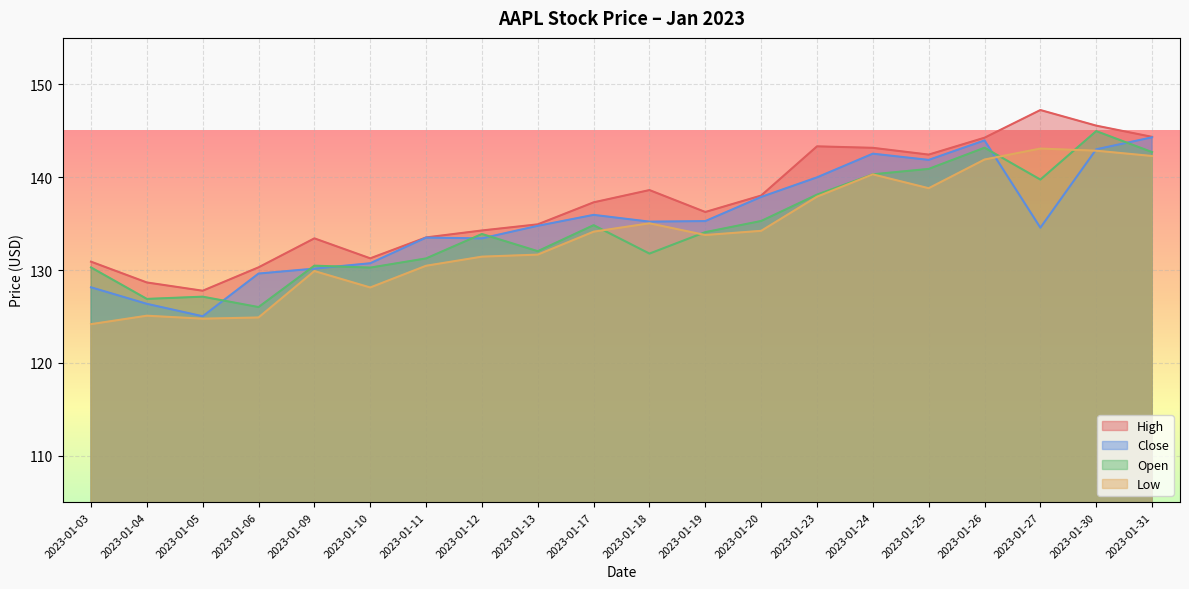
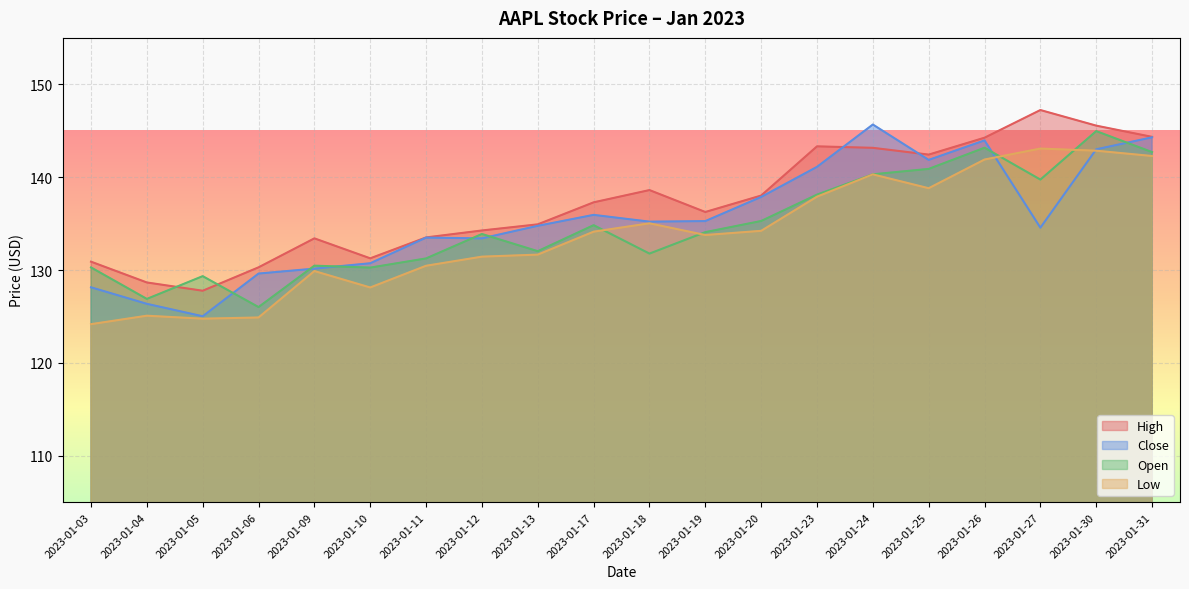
Open, 2023-01-05: 127 -> 129
Close, 2023-01-23: 140 -> 141
Close, 2023-01-24: 143 -> 146
